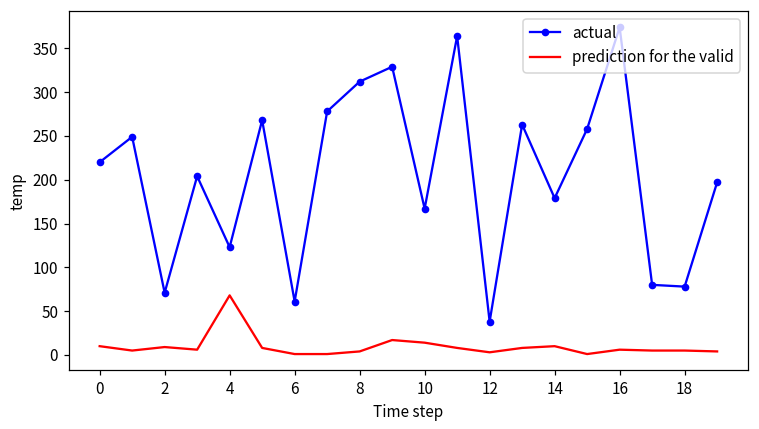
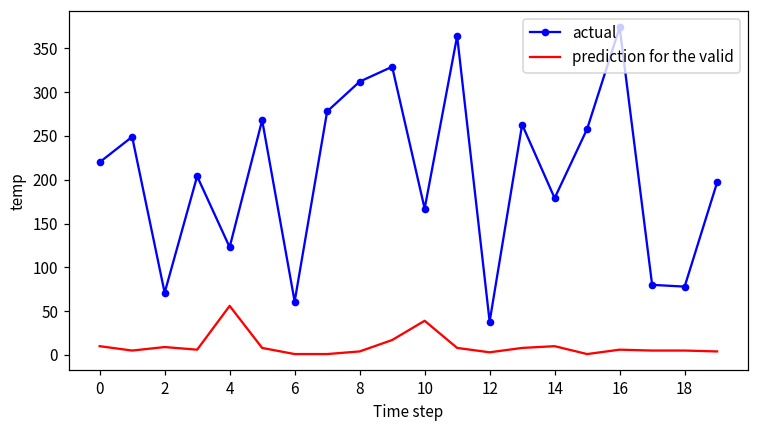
prediction for the valid, 4: 70 -> 60
prediction for the valid, 10: 10 -> 40
